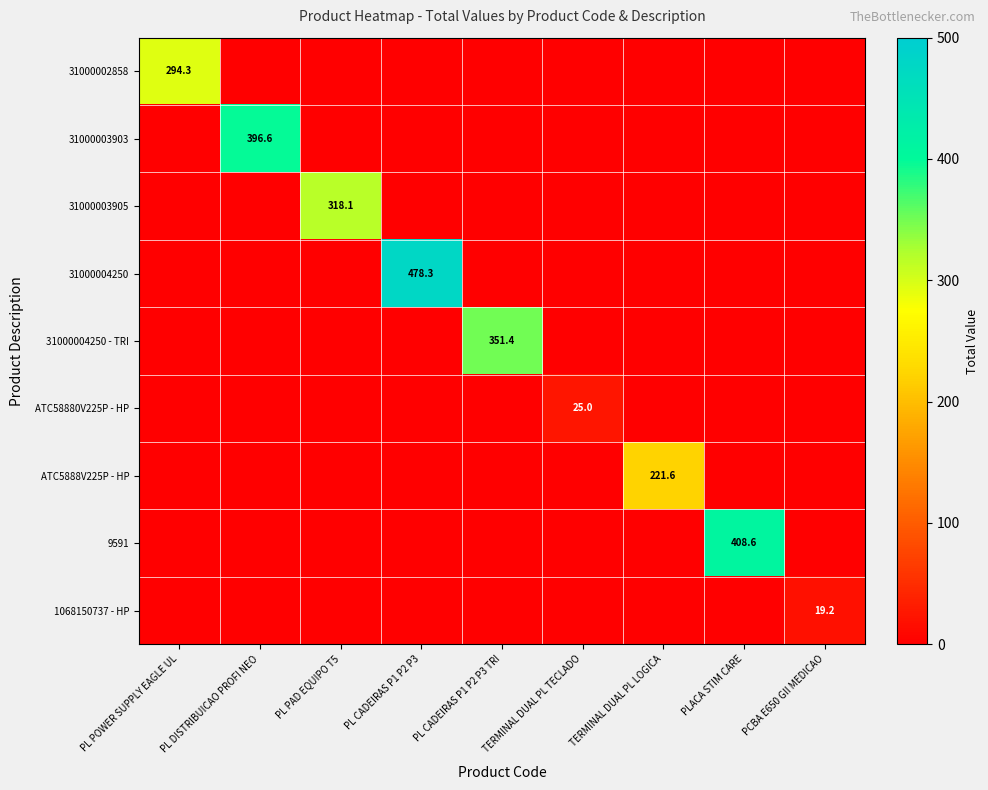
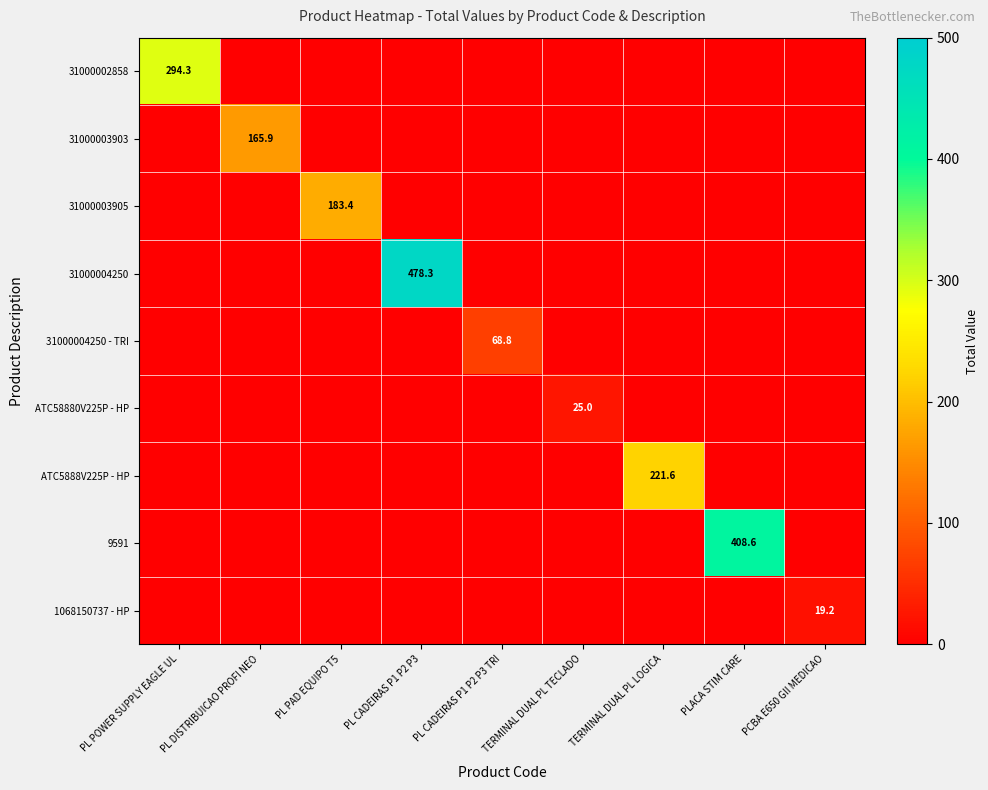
31000003903, PL DISTRIBUICAO PROFI NEO: 396.6 -> 165.9
31000003905, PL PAD EQUIPO T5: 318.1 -> 183.4
31000004250 - TRI, PL CADEIRAS P1 P2 P3 TRI: 351.4 -> 68.8
